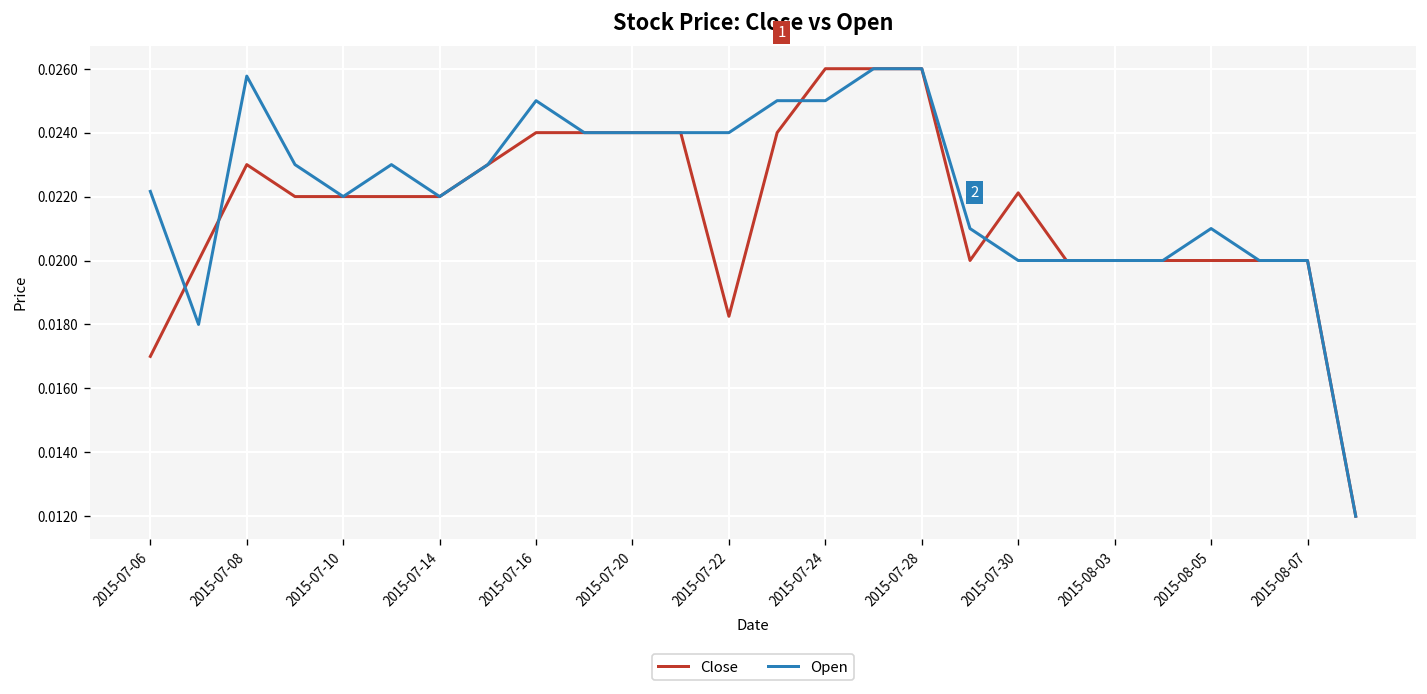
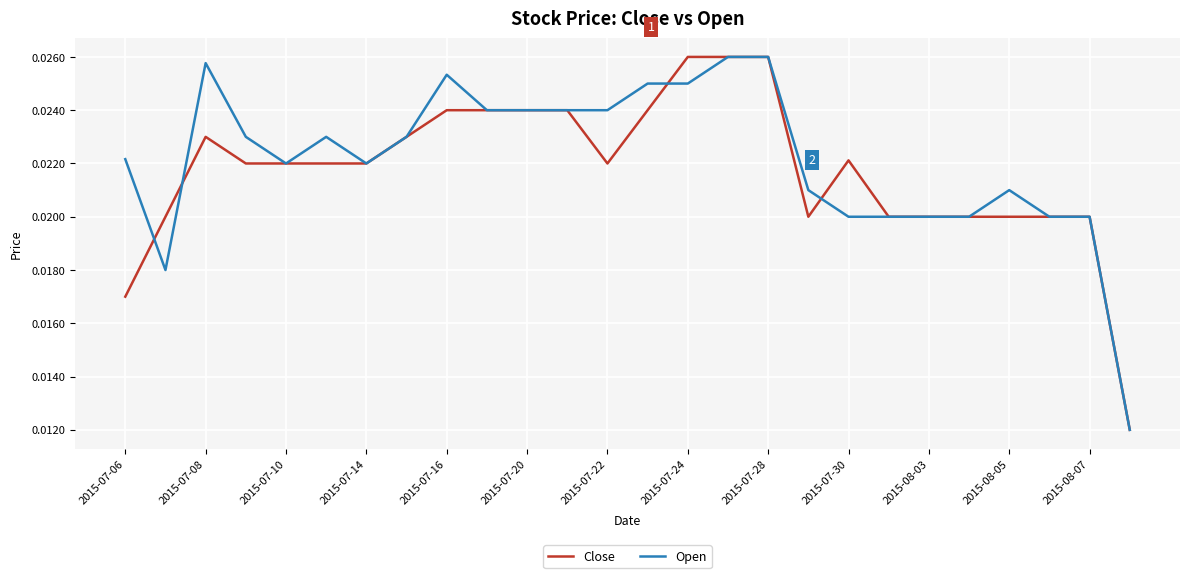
Open, 2015-07-16: 0.0250 -> 0.0253
Close, 2015-07-22: 0.0183 -> 0.0220
